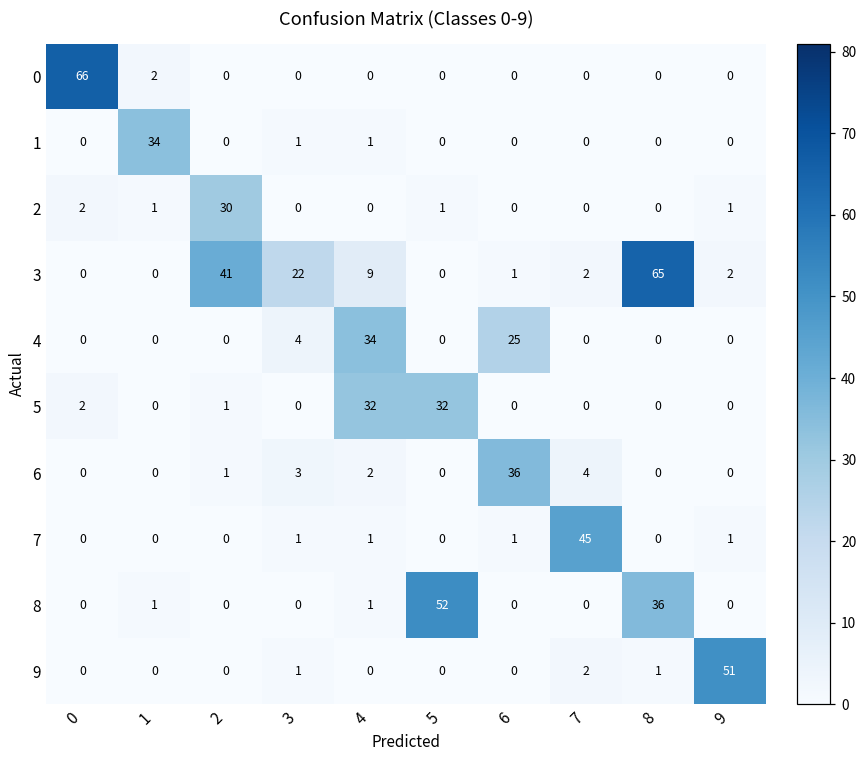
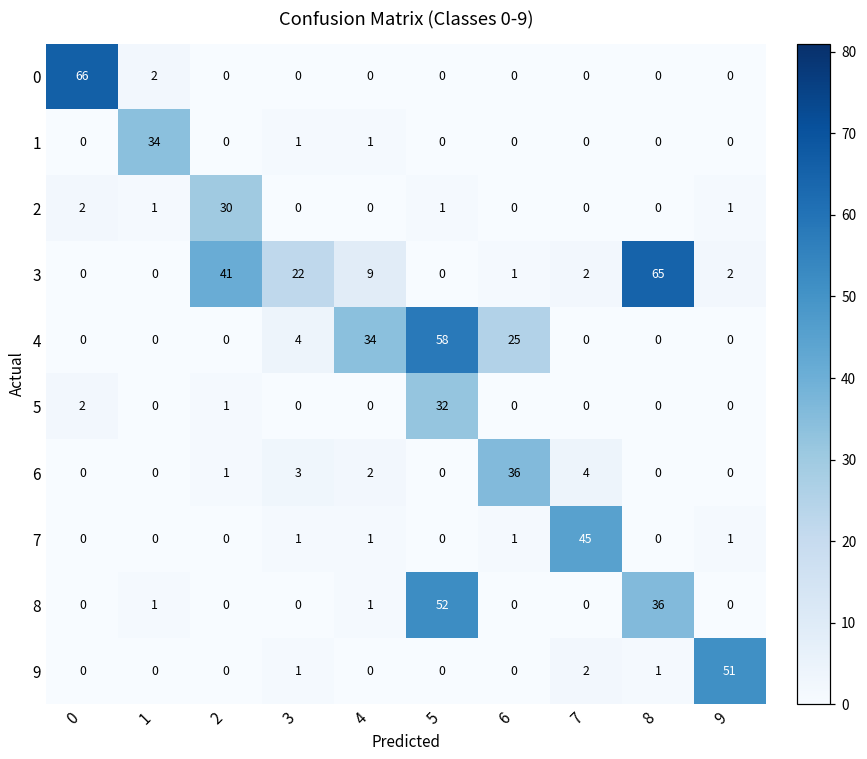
4, 5: 0 -> 58
5, 4: 32 -> 0
